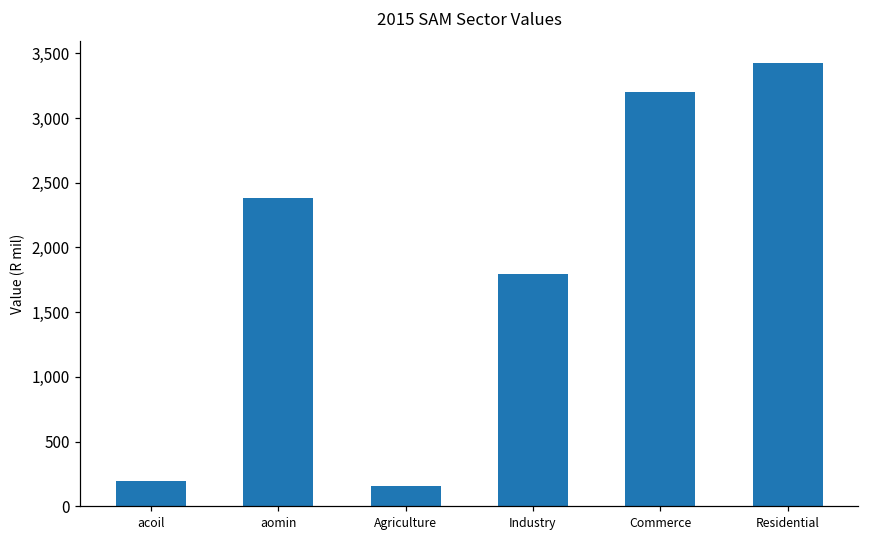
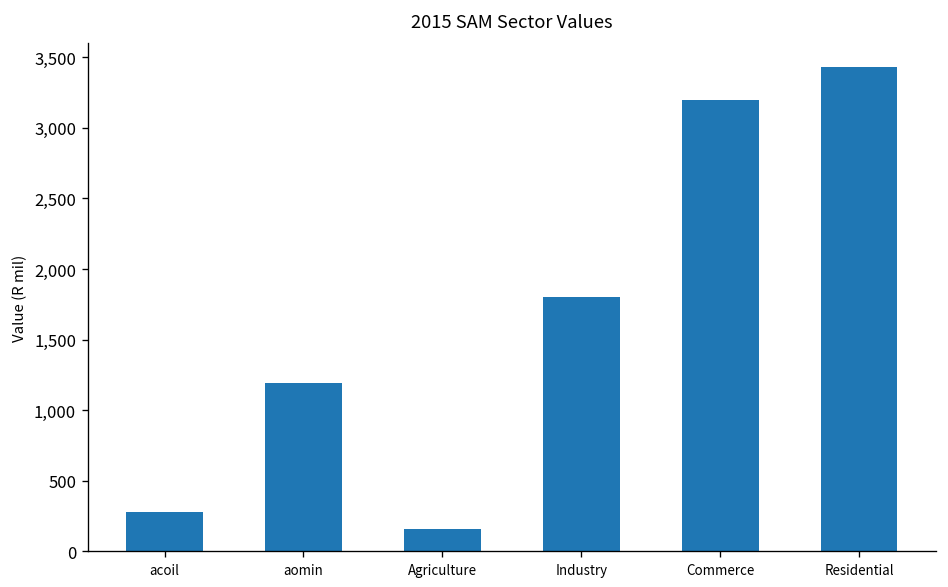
acoil: 190 -> 280
aomin: 2,390 -> 1,190
